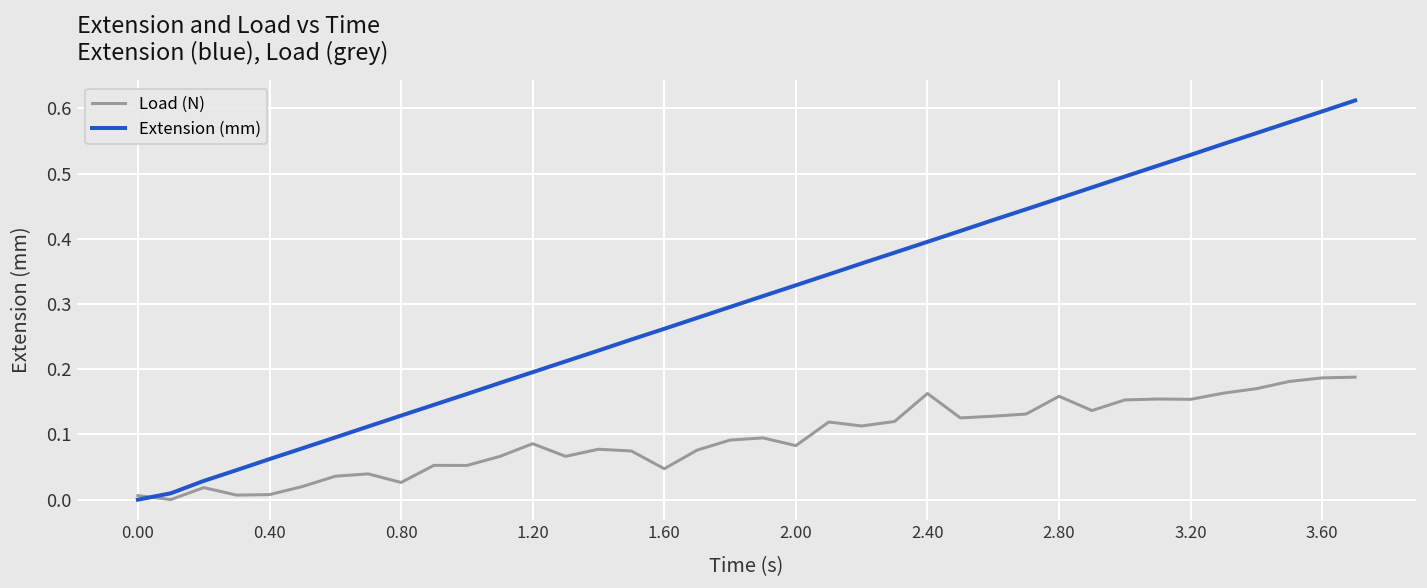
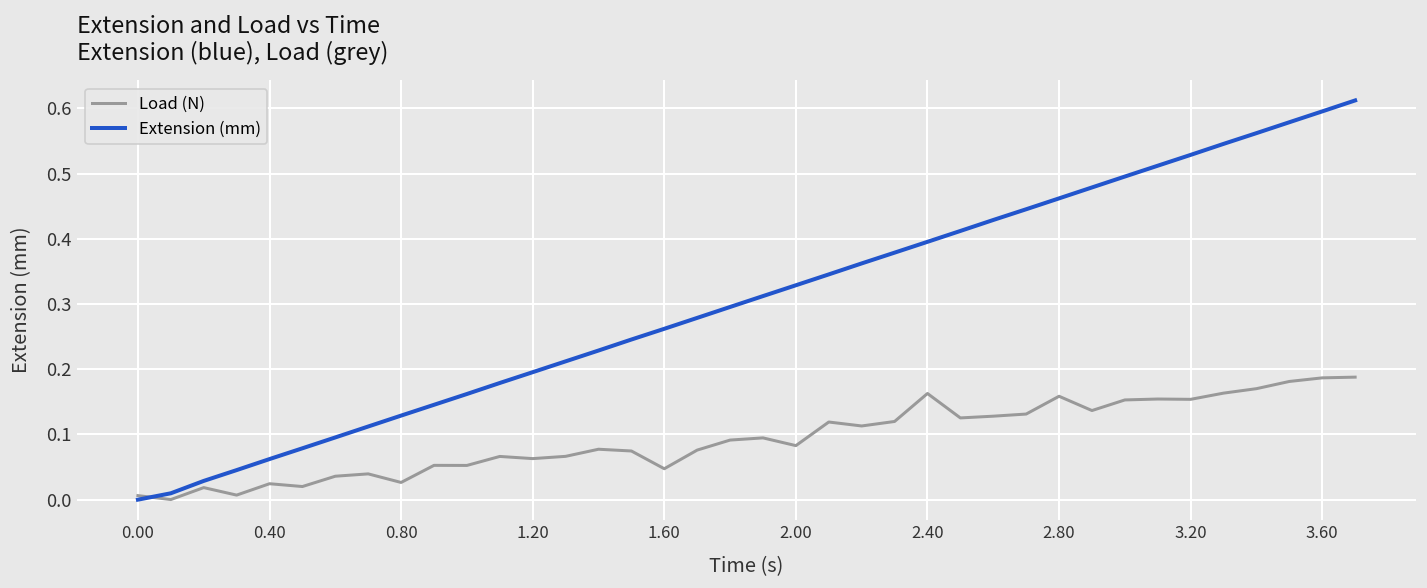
Load (N), 0.40: 0.01 -> 0.02
Load (N), 1.20: 0.09 -> 0.06
